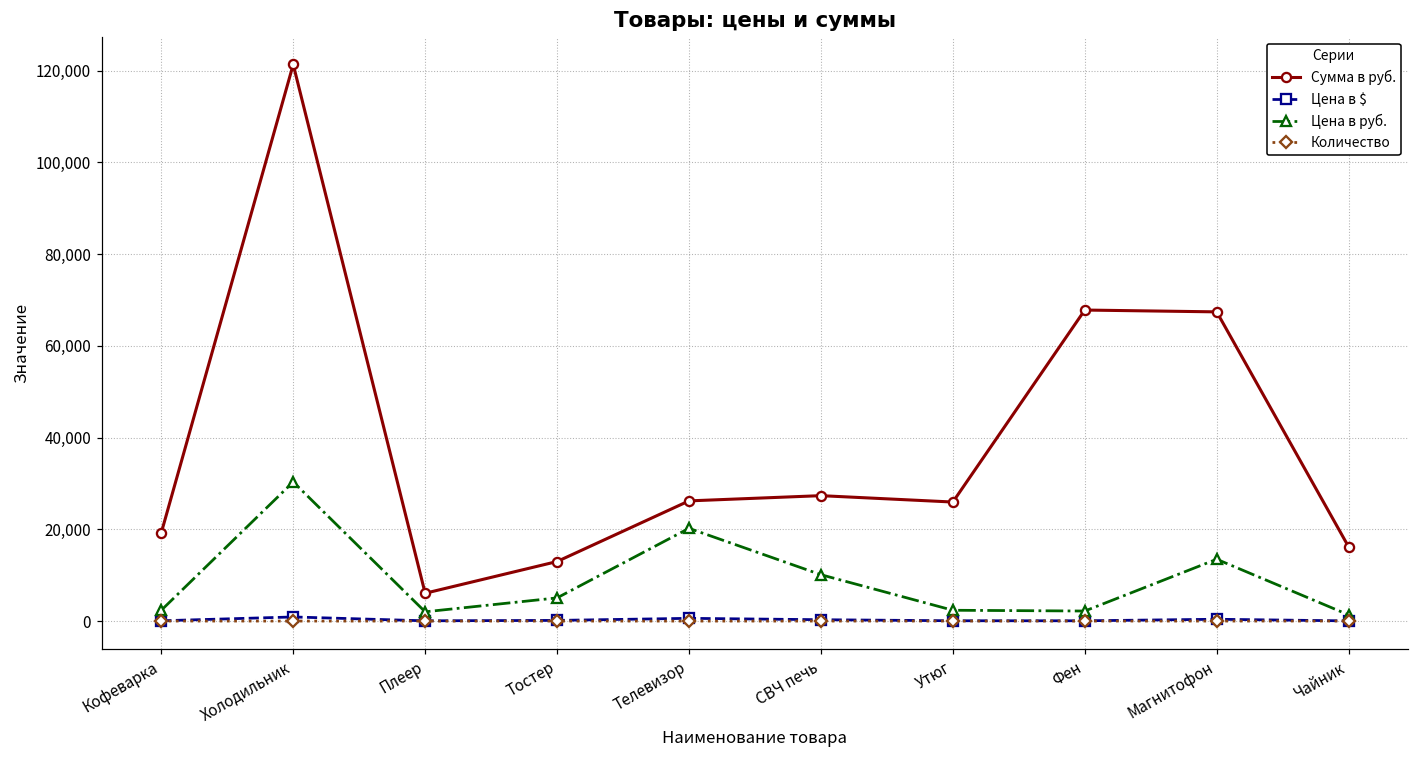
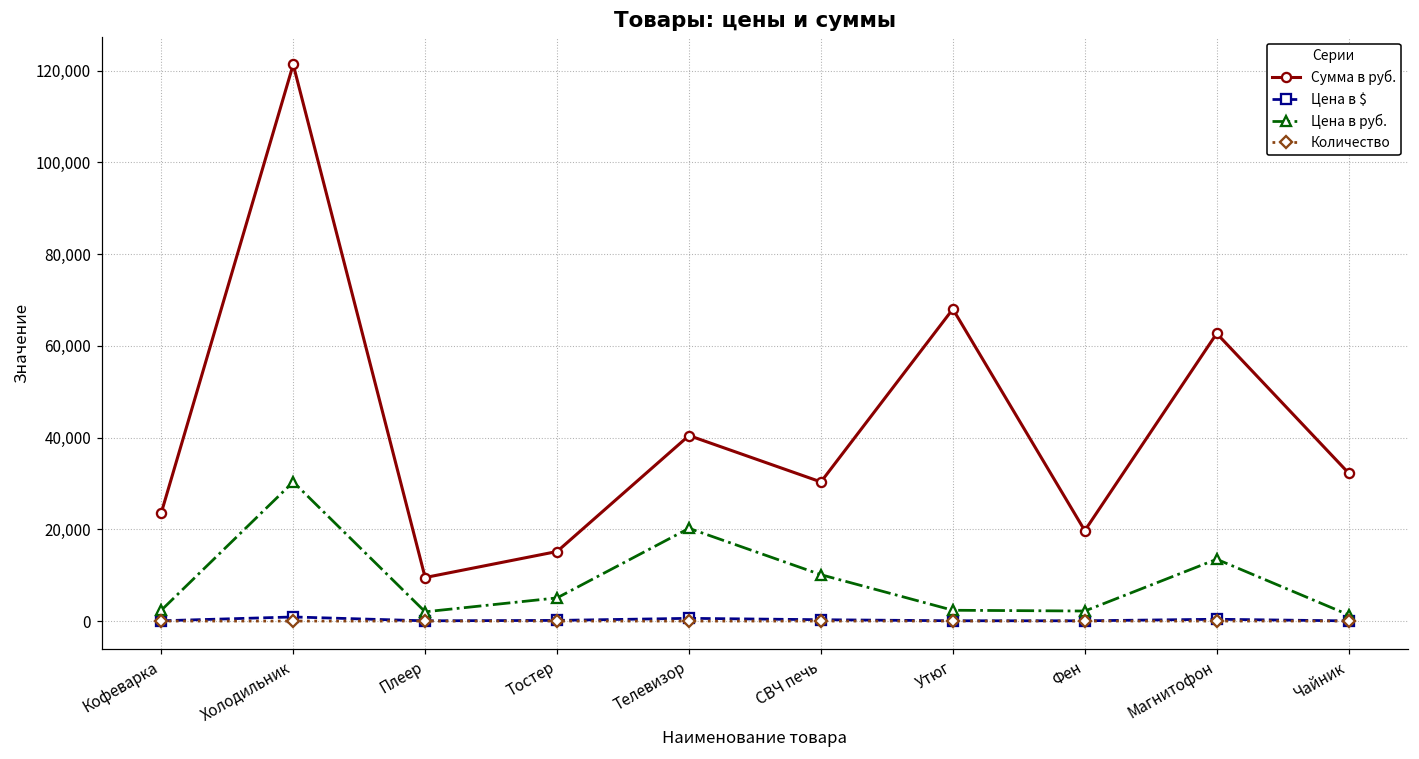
Сумма в руб., Кофеварка: 19,000 -> 24,000
Сумма в руб., Плеер: 6,000 -> 9,000
Сумма в руб., Тостер: 13,000 -> 15,000
Сумма в руб., Телевизор: 26,000 -> 40,000
Сумма в руб., СВЧ печь: 27,000 -> 30,000
Сумма в руб., Утюг: 26,000 -> 68,000
Сумма в руб., Фен: 68,000 -> 20,000
Сумма в руб., Магнитофон: 67,000 -> 63,000
Сумма в руб., Чайник: 16,000 -> 32,000
